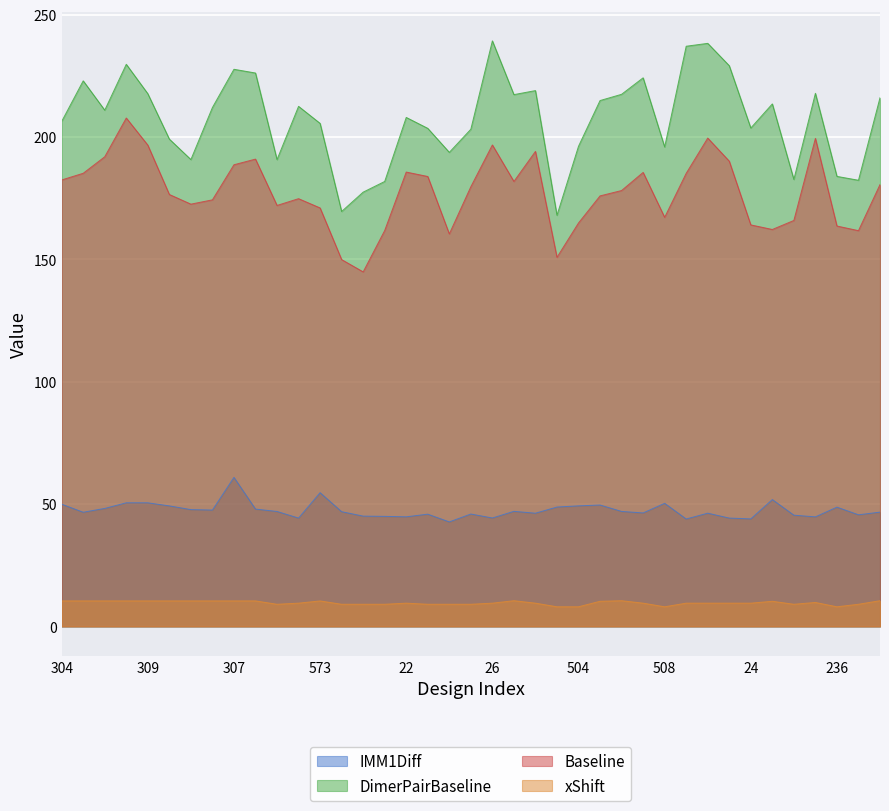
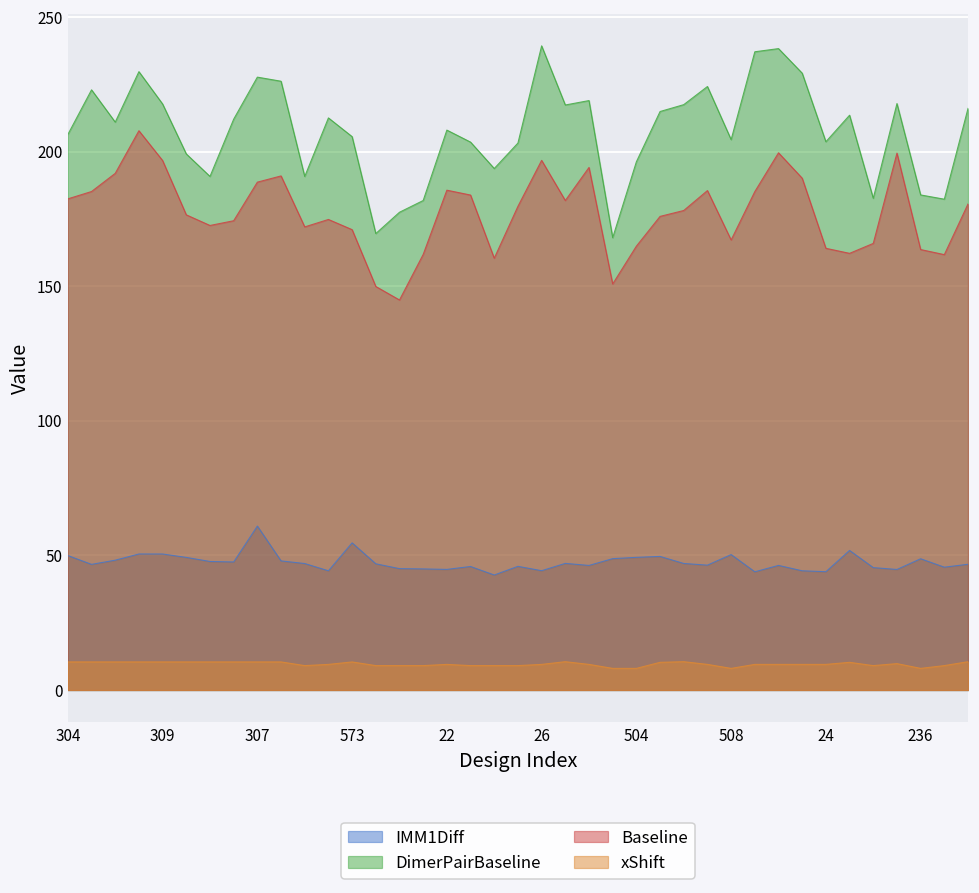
DimerPairBaseline, 508: 196 -> 204
